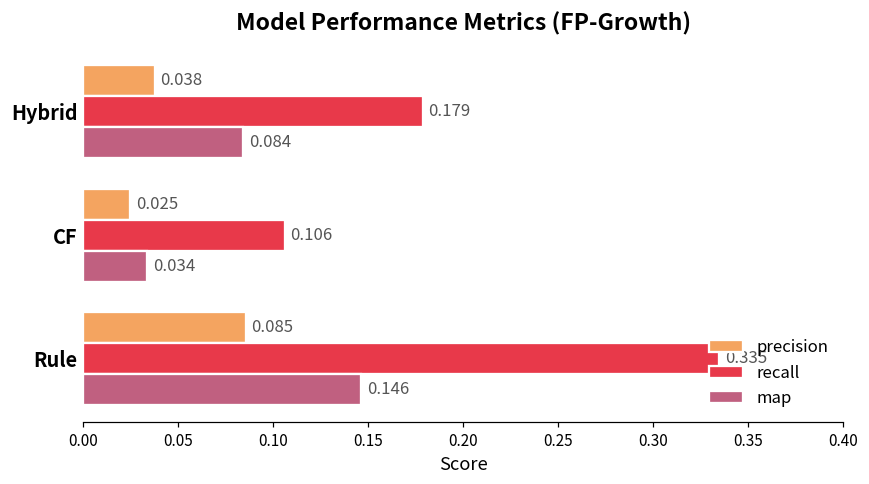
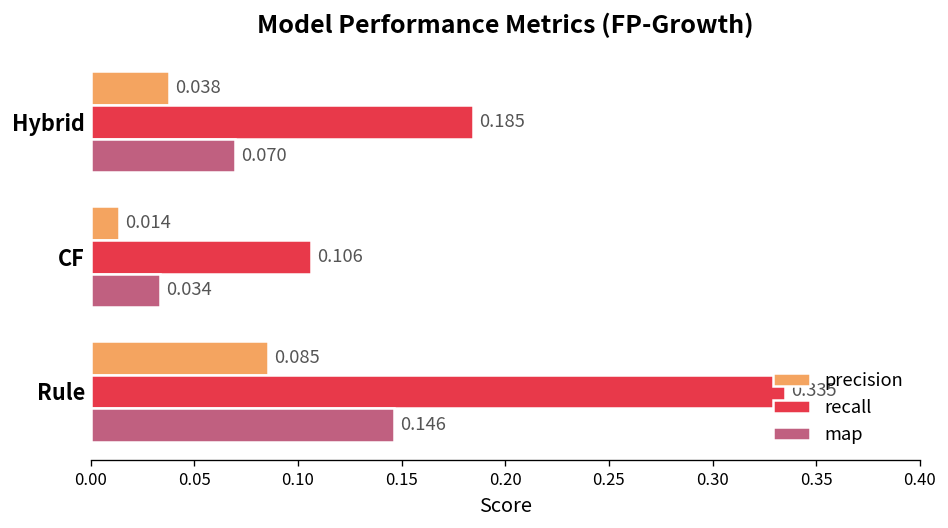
recall, Hybrid: 0.179 -> 0.185
map, Hybrid: 0.084 -> 0.070
precision, CF: 0.025 -> 0.014
